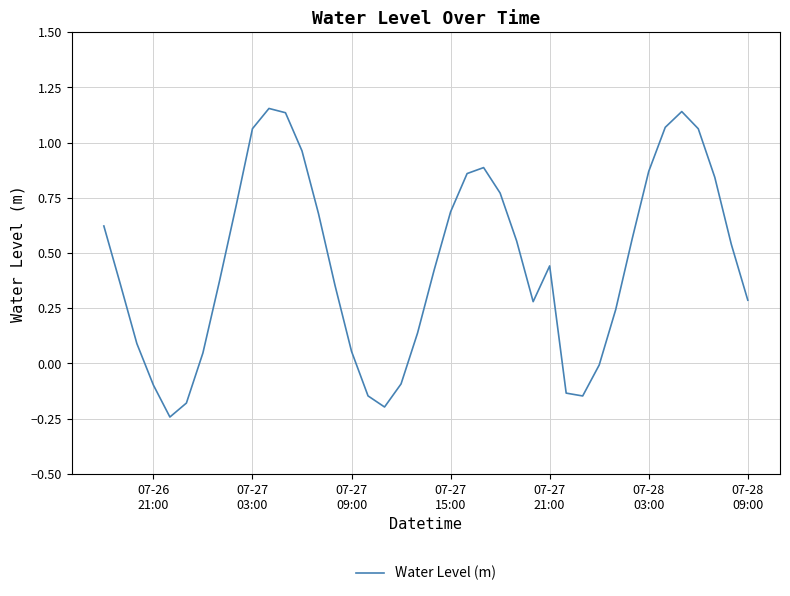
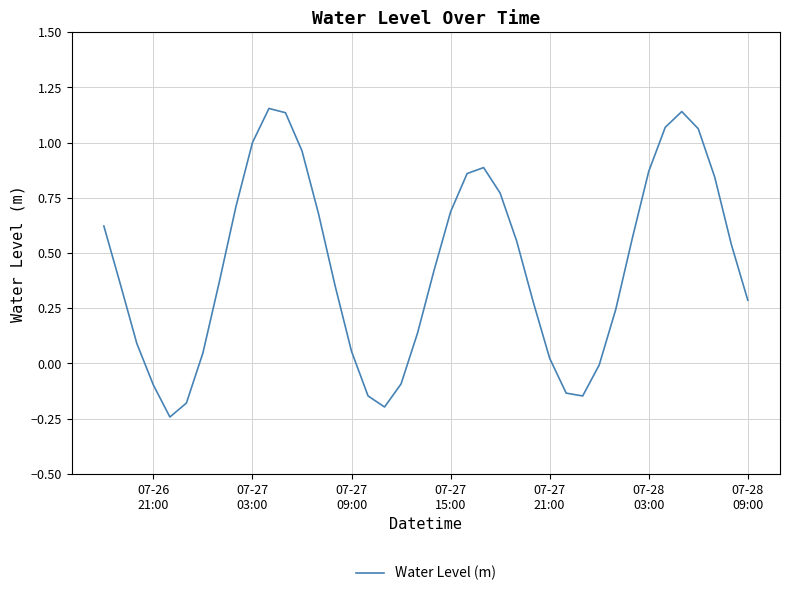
07-27 03:00: 1.06 -> 1.00
07-27 21:00: 0.44 -> 0.02
